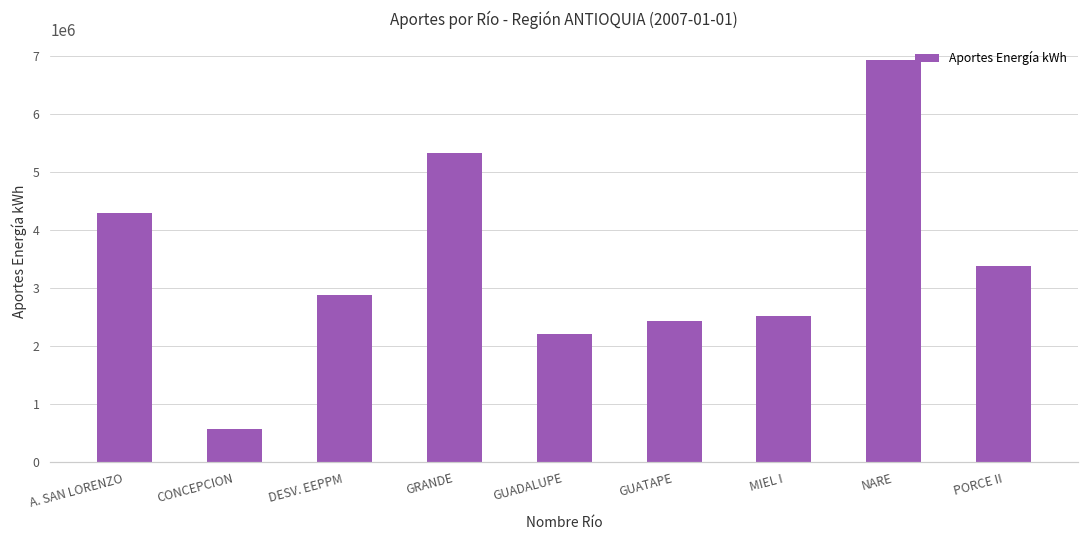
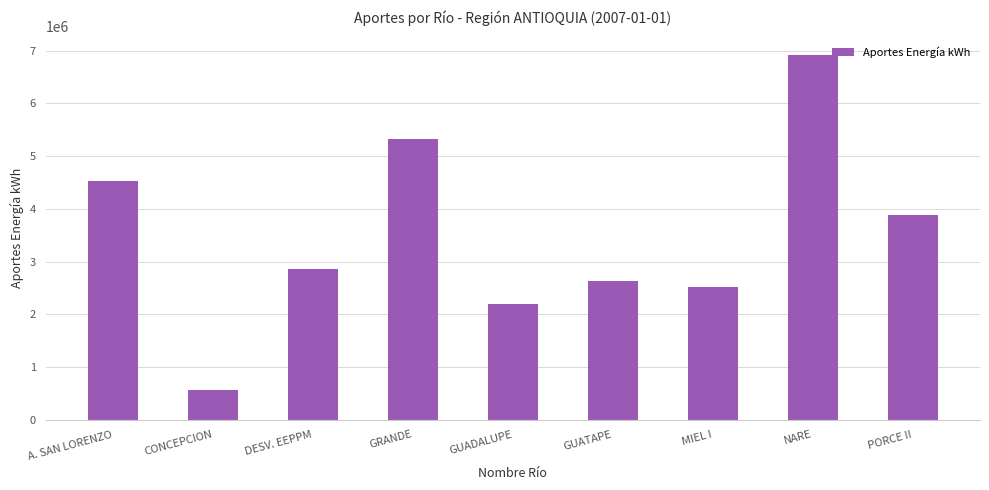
A. SAN LORENZO: 4300000 -> 4500000
GUATAPE: 2400000 -> 2600000
PORCE II: 3400000 -> 3900000
